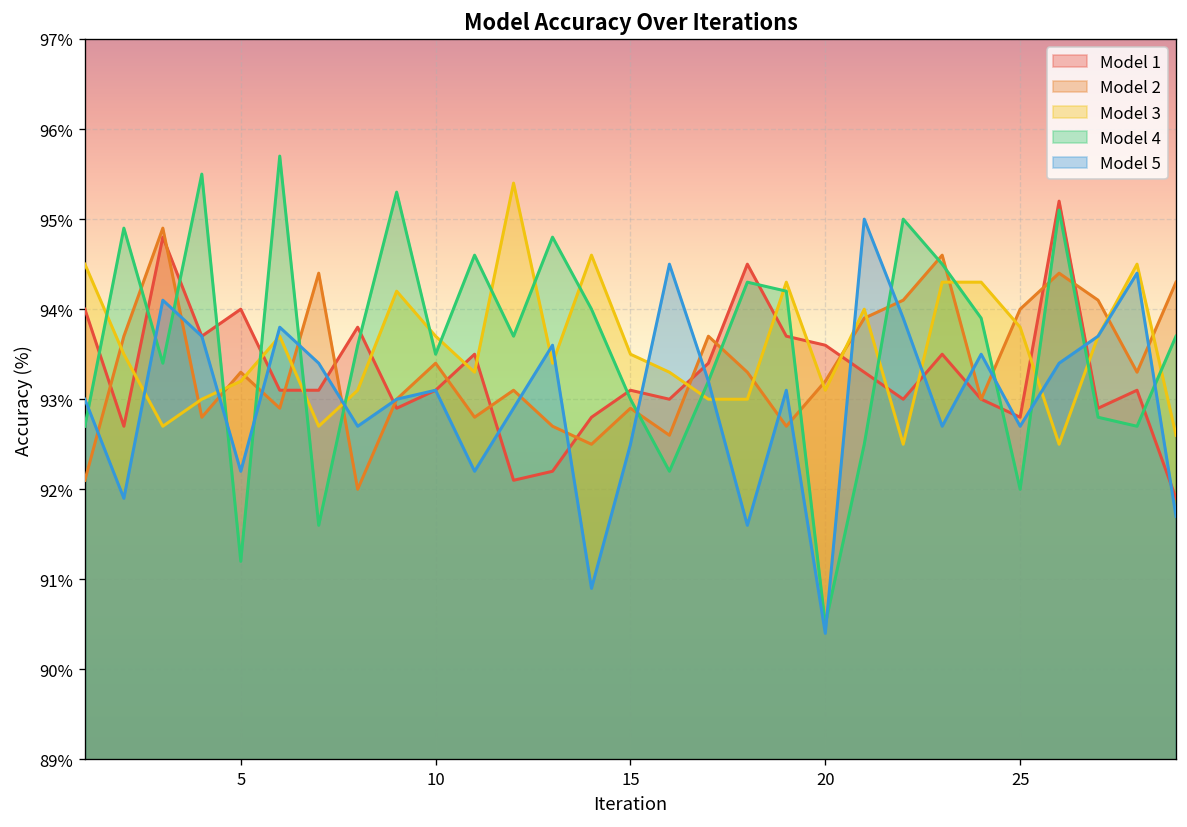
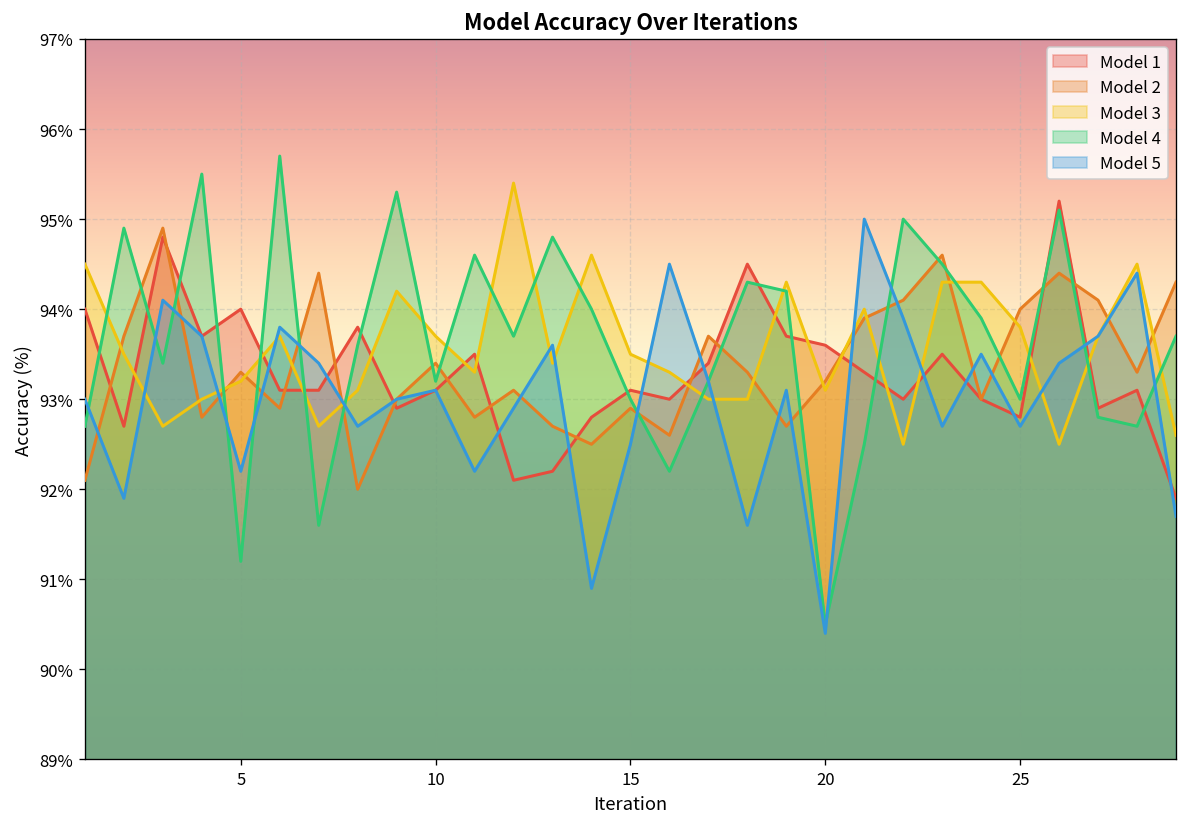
Model 4, 10: 93.5% -> 93.2%
Model 4, 25: 92% -> 93%
